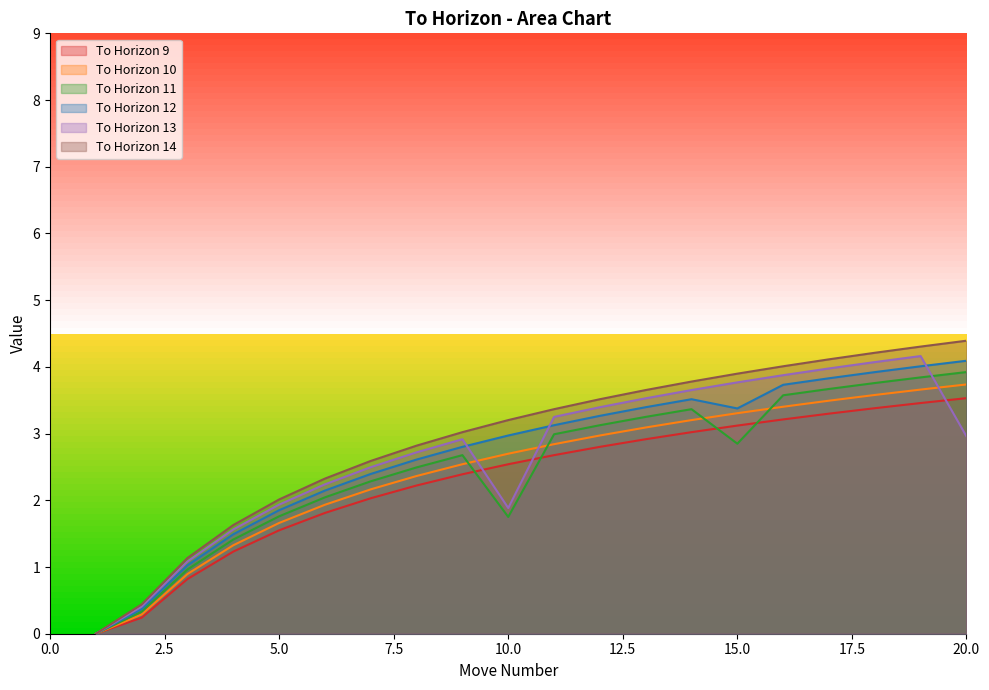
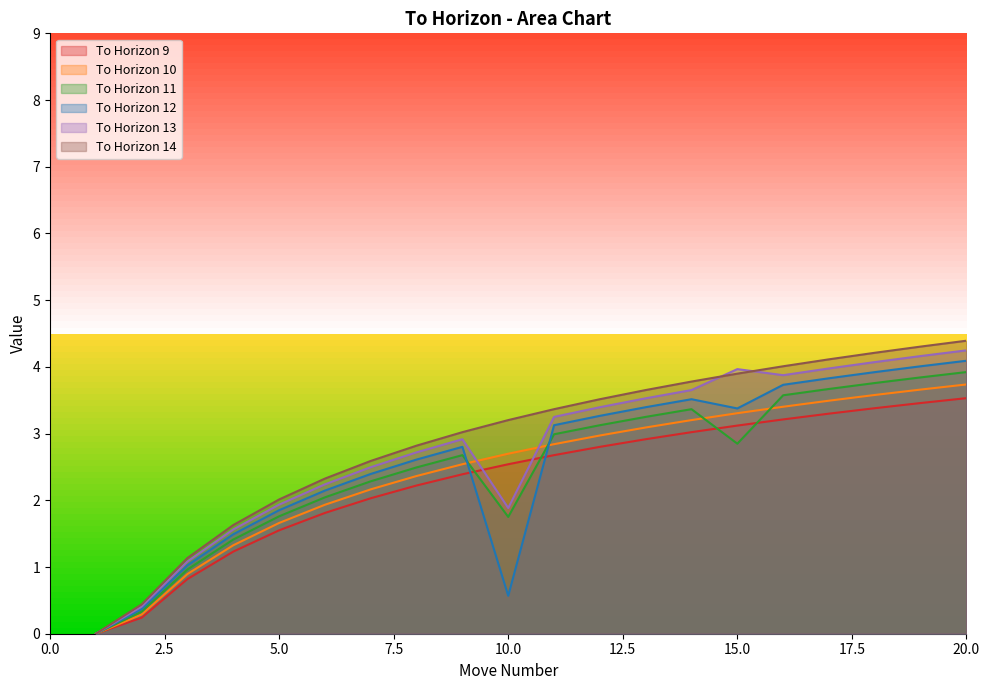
To Horizon 12, 10.0: 3.0 -> 0.6
To Horizon 13, 15.0: 3.8 -> 4.0
To Horizon 13, 20.0: 3.0 -> 4.2
